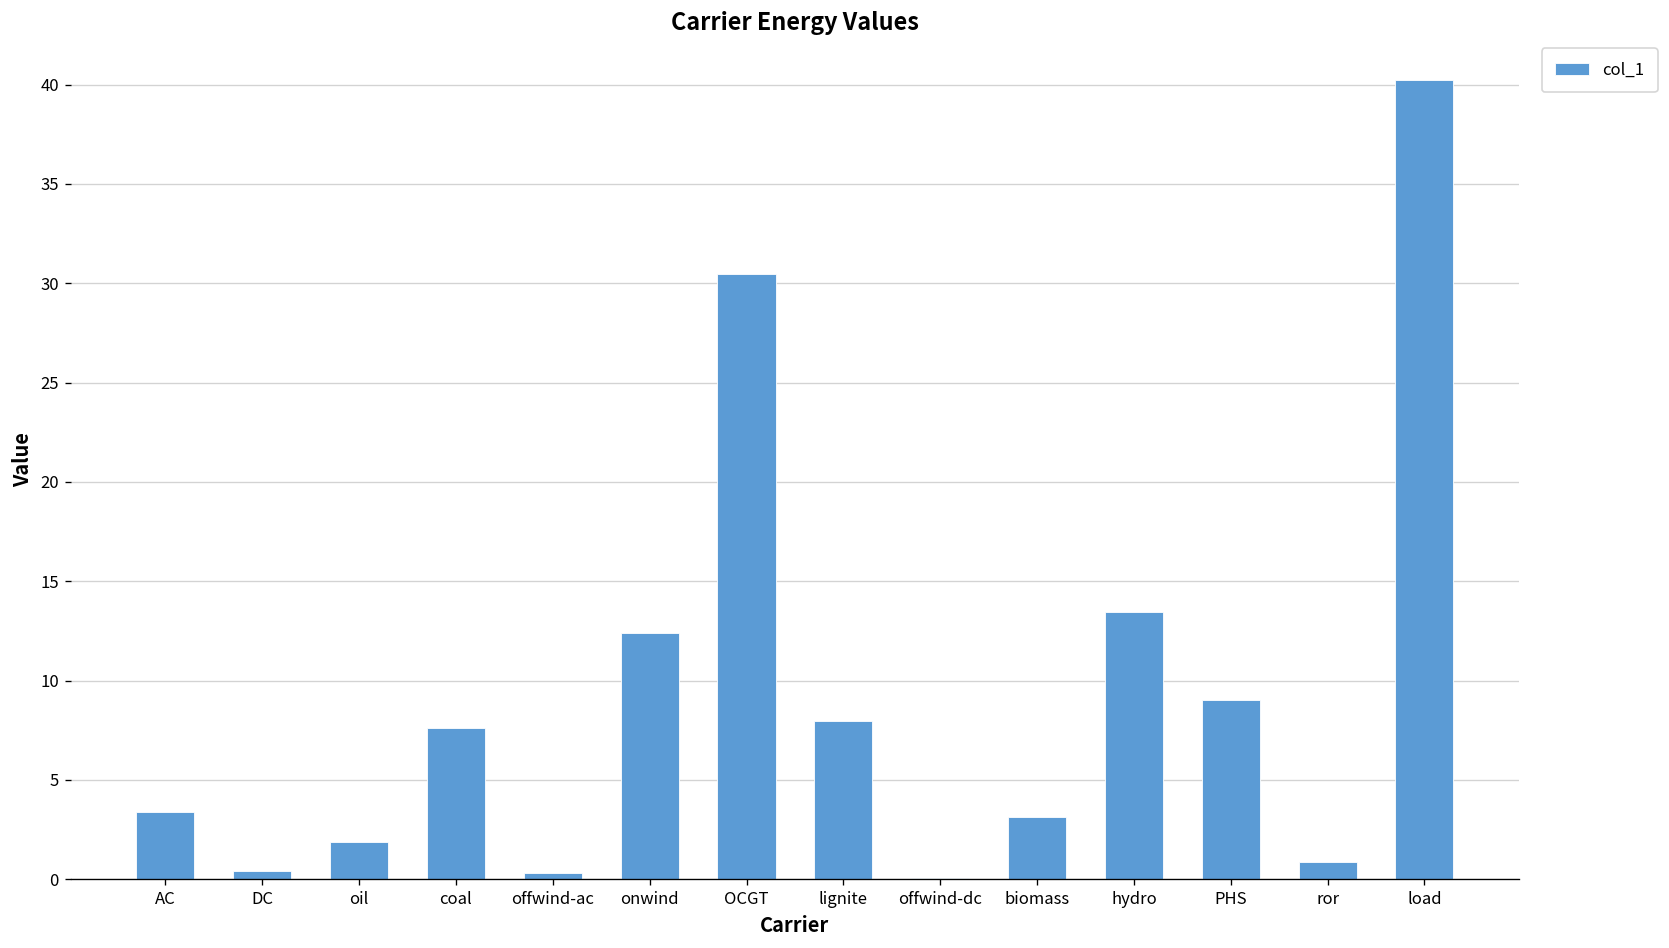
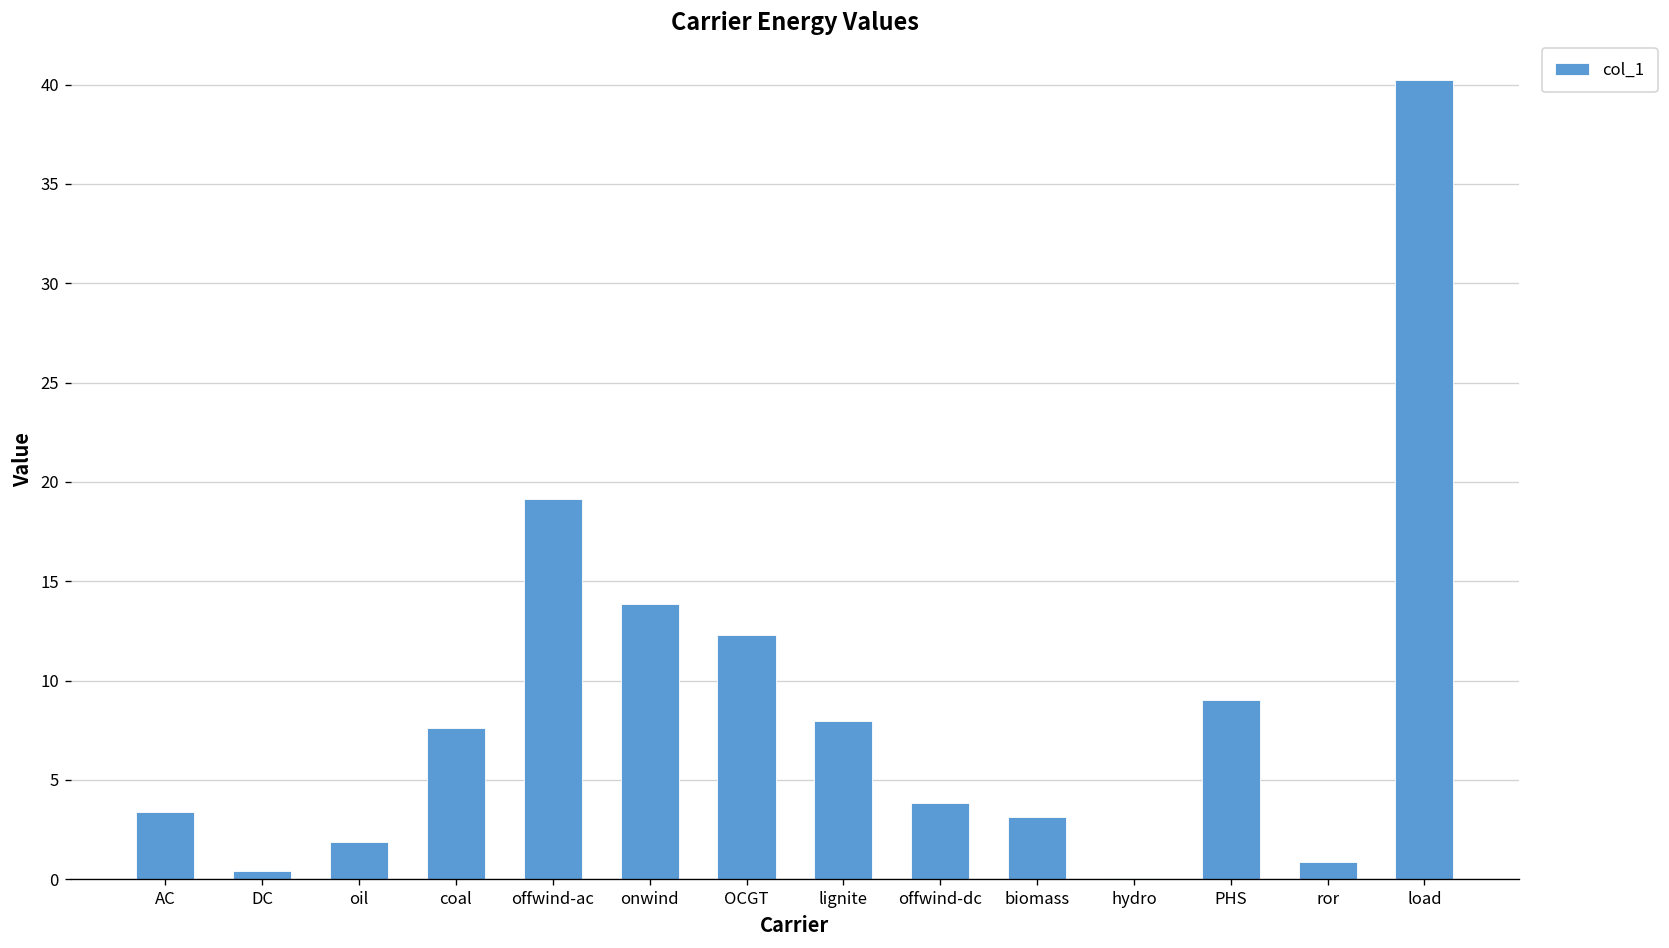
offwind-ac: 0.3 -> 19.1
onwind: 12.4 -> 13.9
OCGT: 30.4 -> 12.3
offwind-dc: 0.1 -> 3.9
hydro: 13.4 -> 0.1
